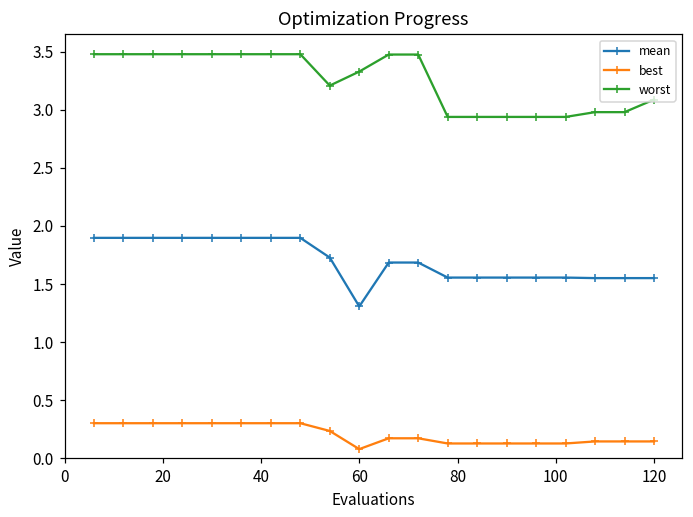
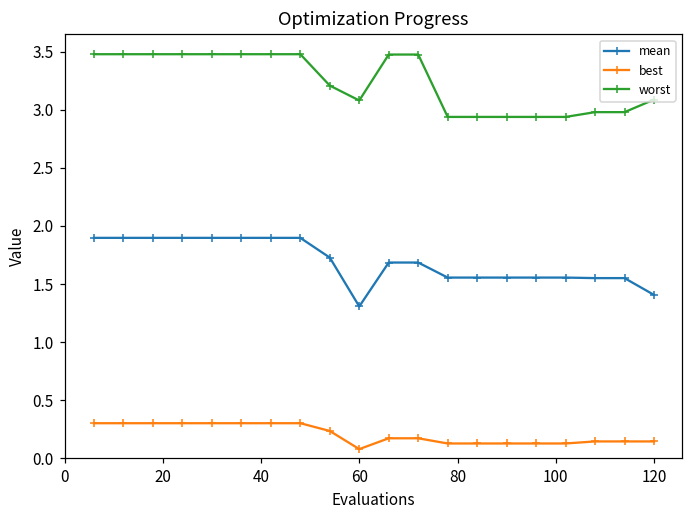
worst, 60: 3.33 -> 3.08
mean, 120: 1.55 -> 1.41
